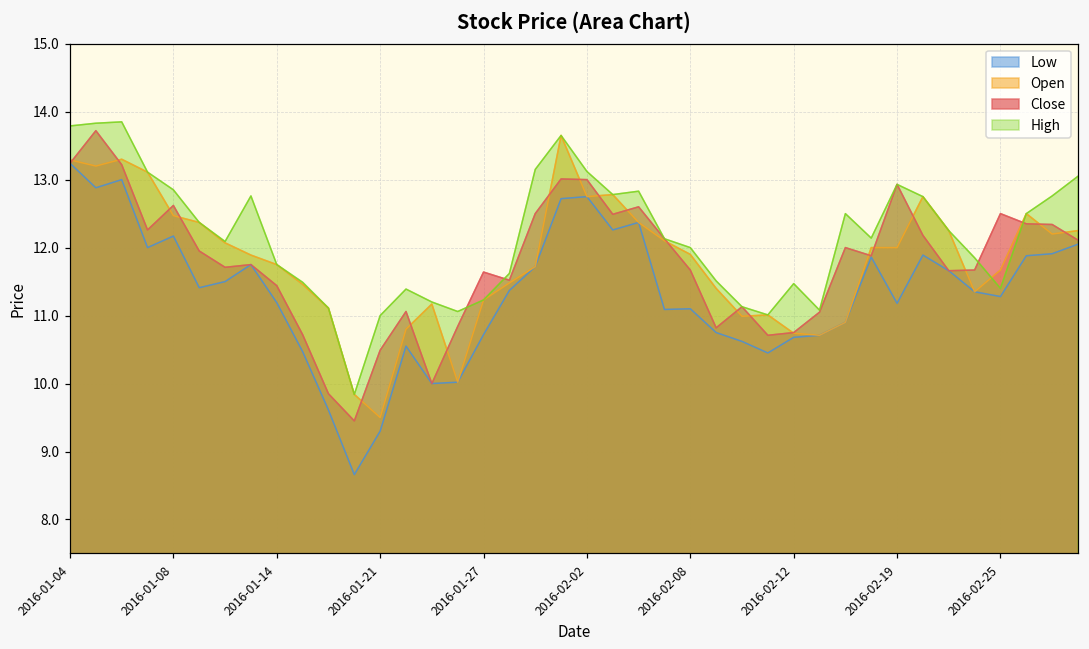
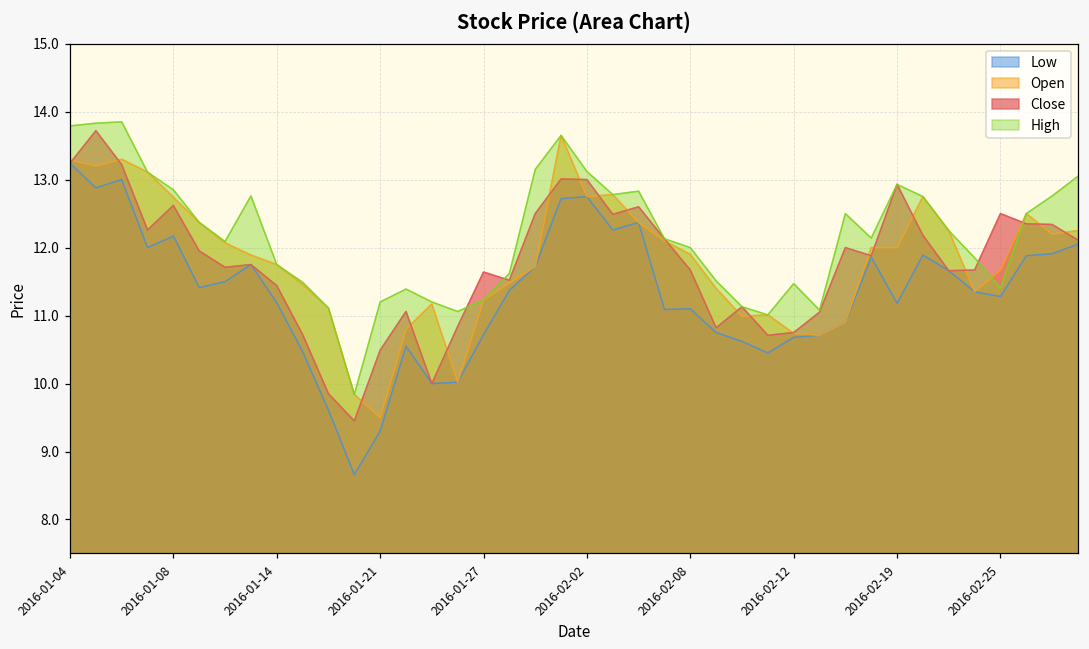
Open, 2016-01-08: 12.5 -> 12.7
High, 2016-01-21: 11.0 -> 11.2
